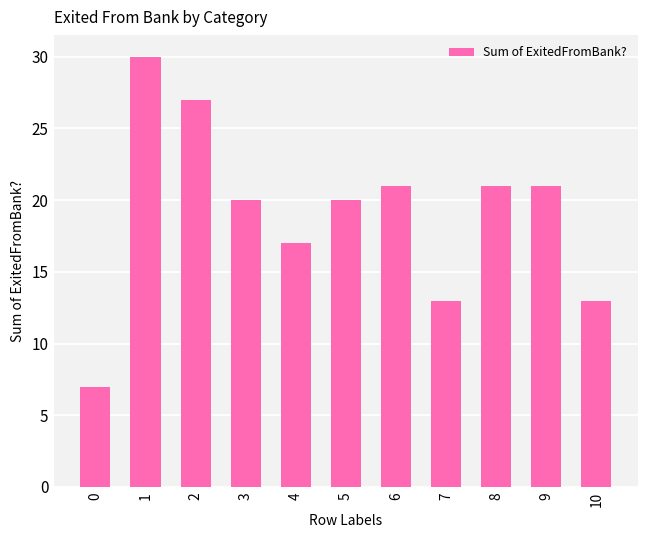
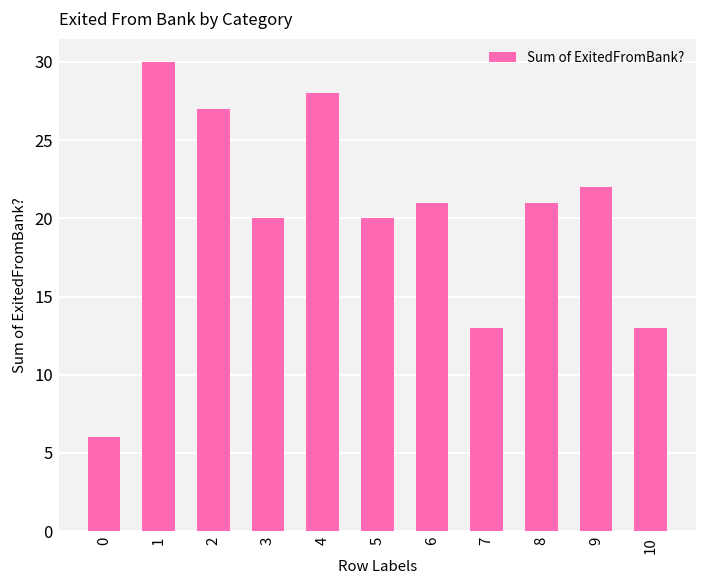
0: 7 -> 6
4: 17 -> 28
9: 21 -> 22
